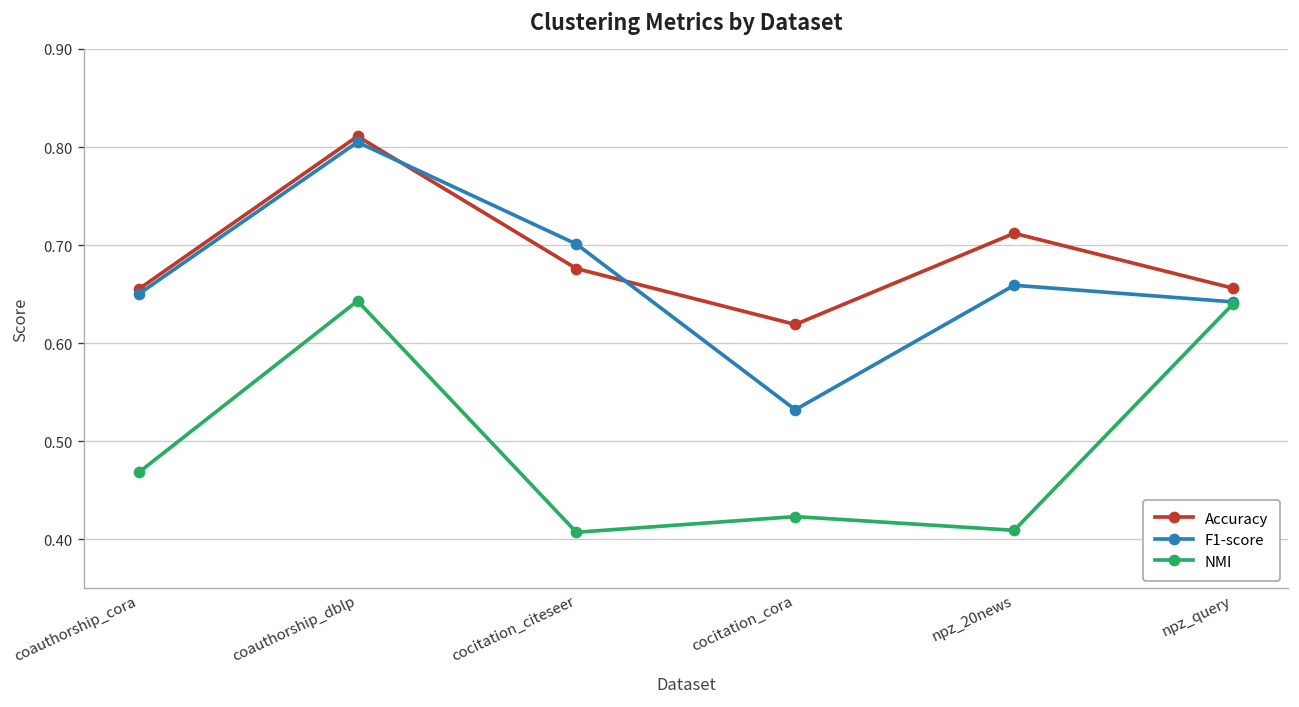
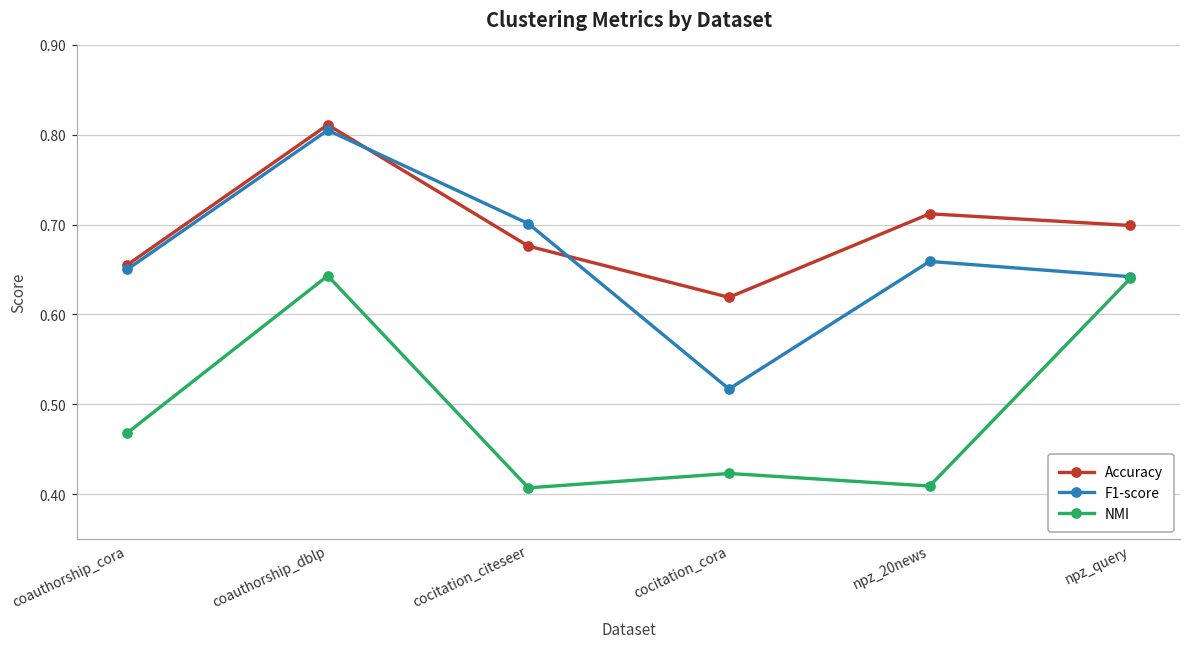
F1-score, cocitation_cora: 0.53 -> 0.52
Accuracy, npz_query: 0.66 -> 0.70
